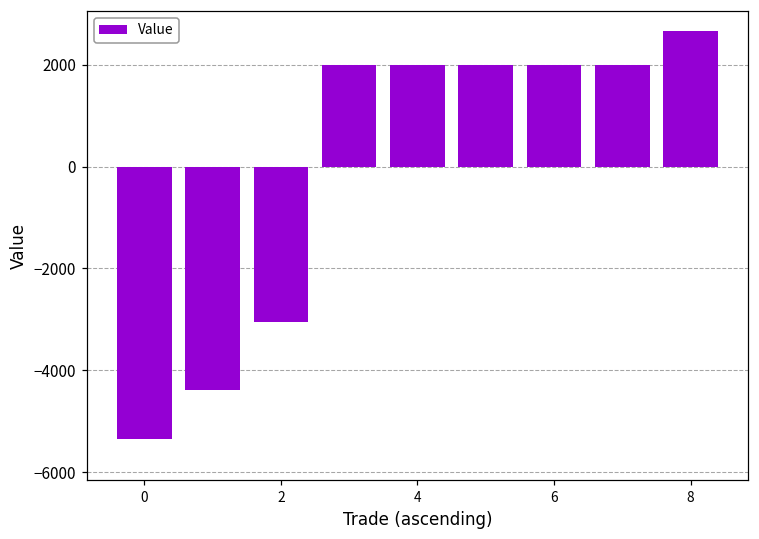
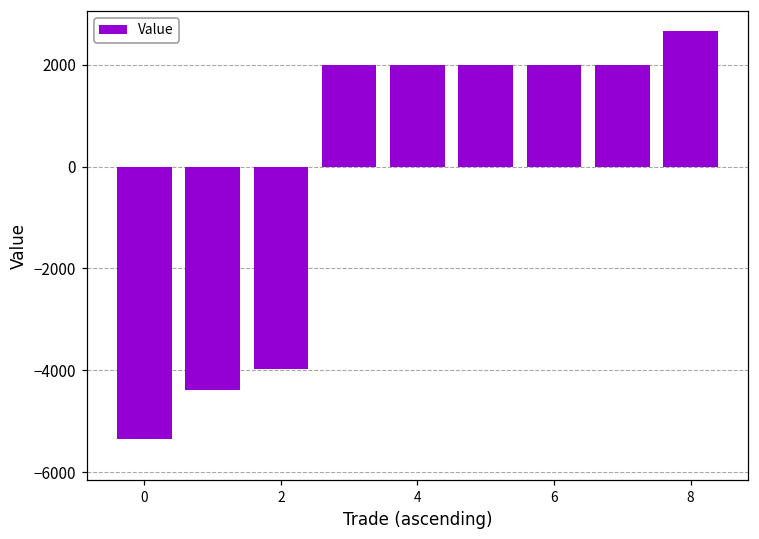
2: -3100 -> -4000
